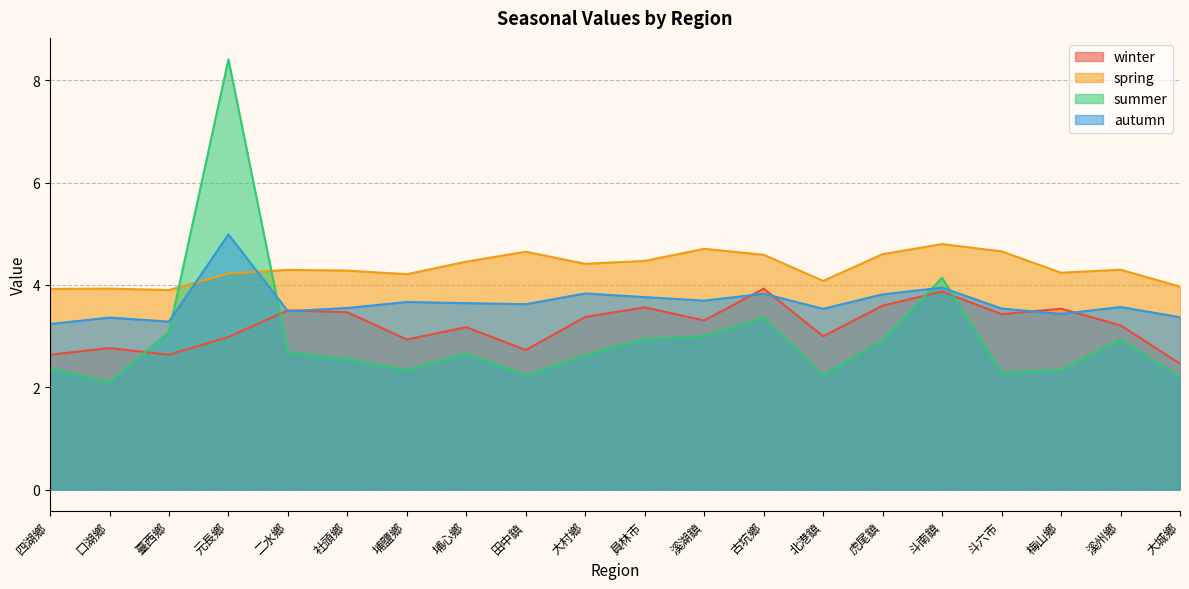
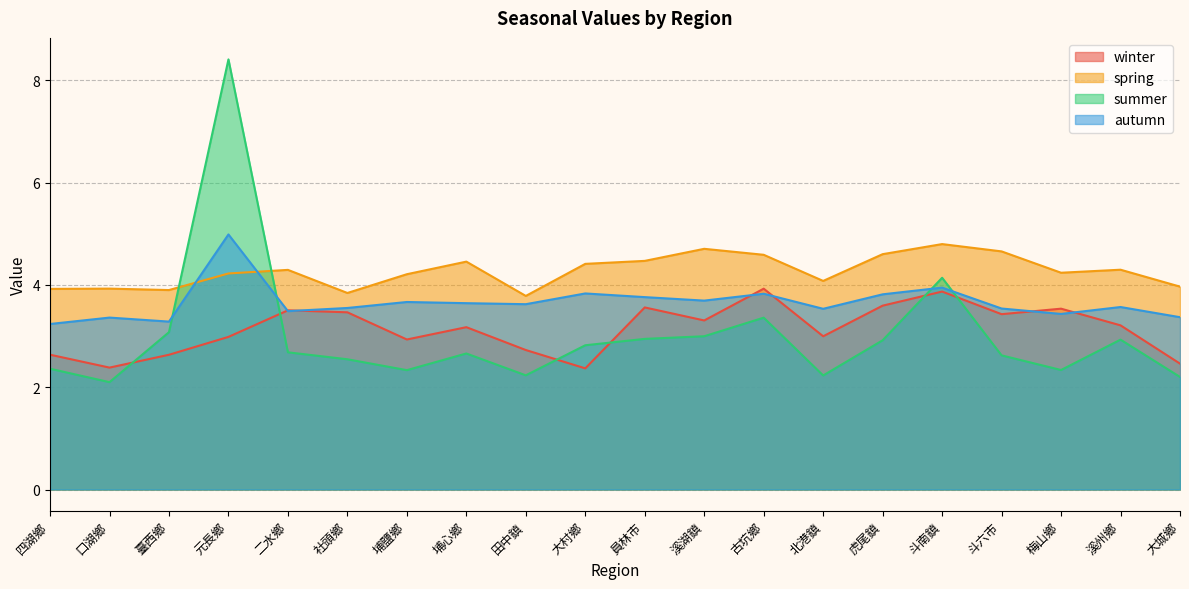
winter, 口湖鄉: 2.8 -> 2.4
spring, 社頭鄉: 4.3 -> 3.8
spring, 田中鎮: 4.7 -> 3.8
winter, 大村鄉: 3.4 -> 2.4
summer, 大村鄉: 2.6 -> 2.8
summer, 斗六市: 2.3 -> 2.6
